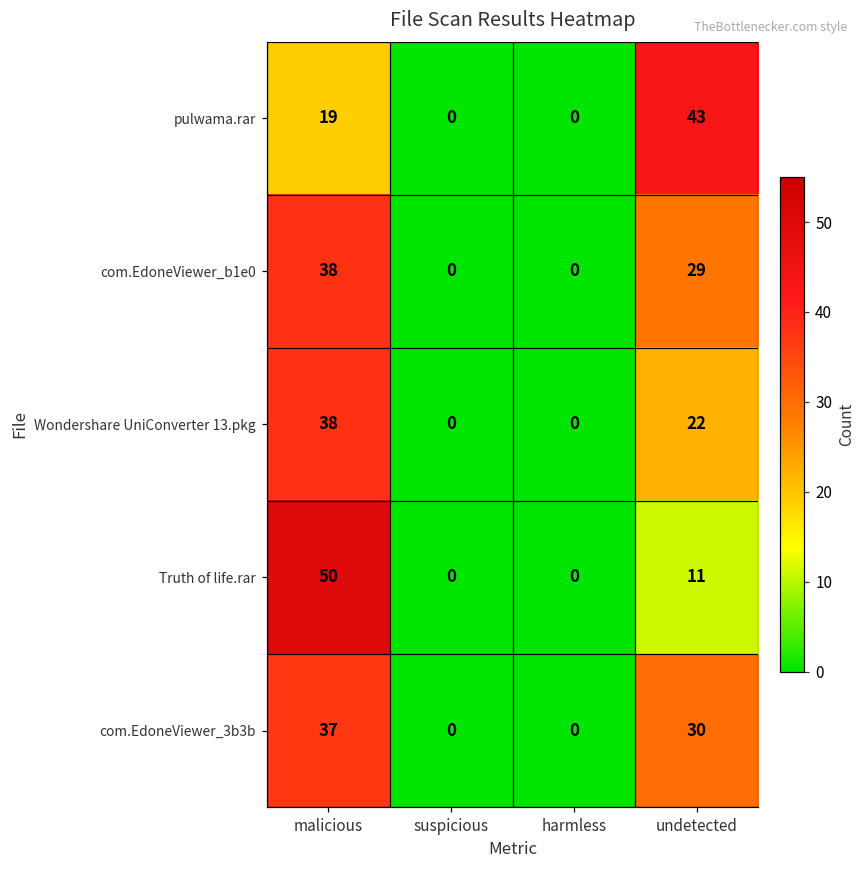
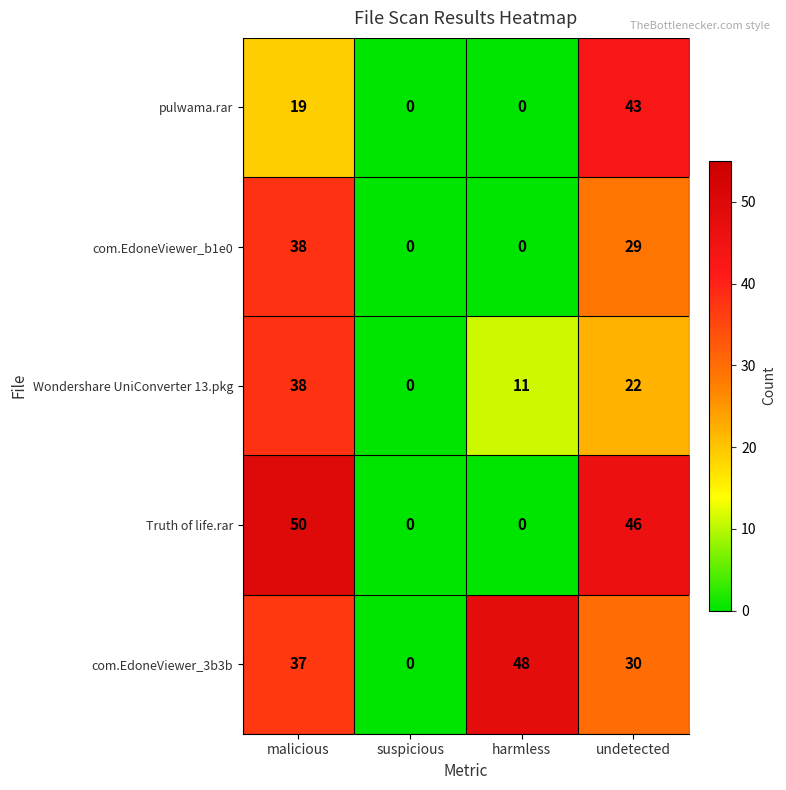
Wondershare UniConverter 13.pkg, harmless: 0 -> 11
Truth of life.rar, undetected: 11 -> 46
com.EdoneViewer_3b3b, harmless: 0 -> 48
